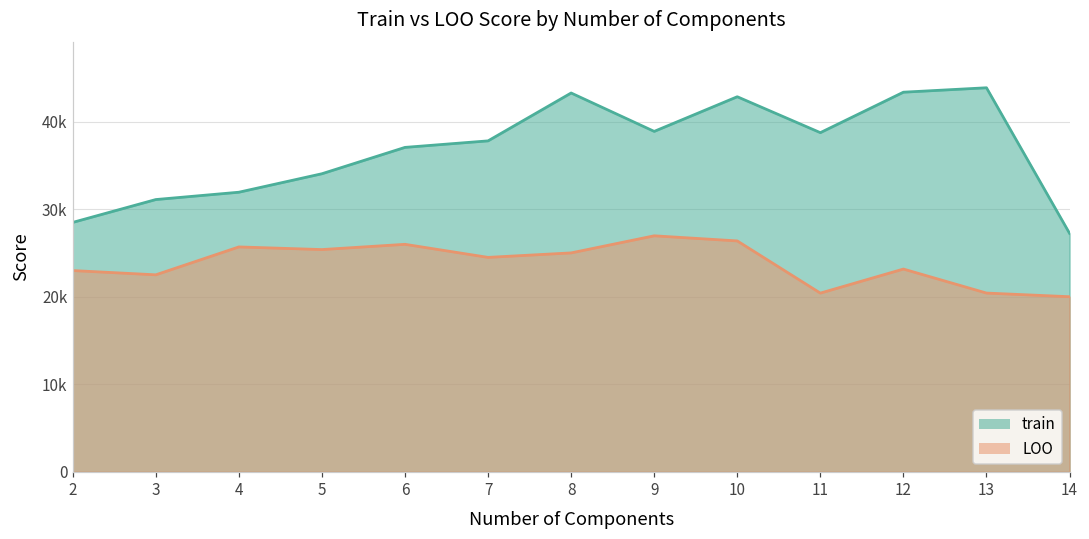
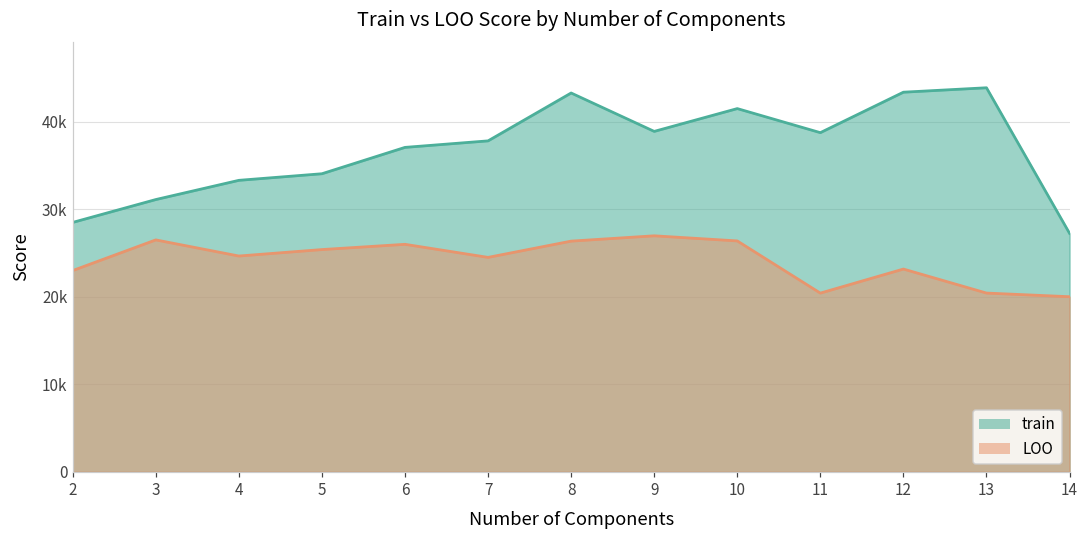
LOO, 3: 23000 -> 27000
train, 4: 32000 -> 33000
LOO, 4: 26000 -> 25000
LOO, 8: 25000 -> 26000
train, 10: 43000 -> 42000
